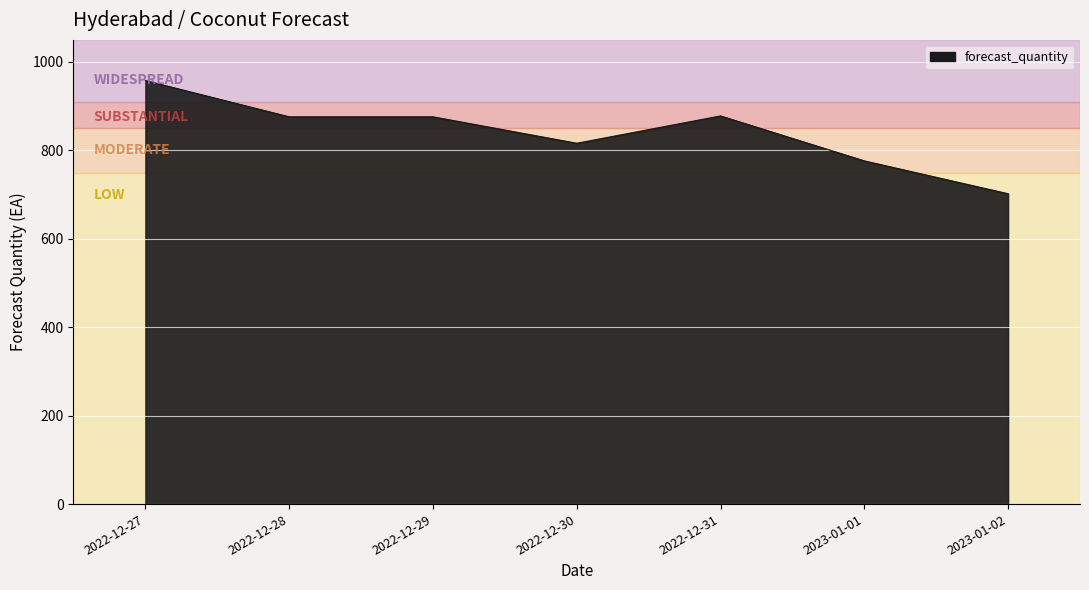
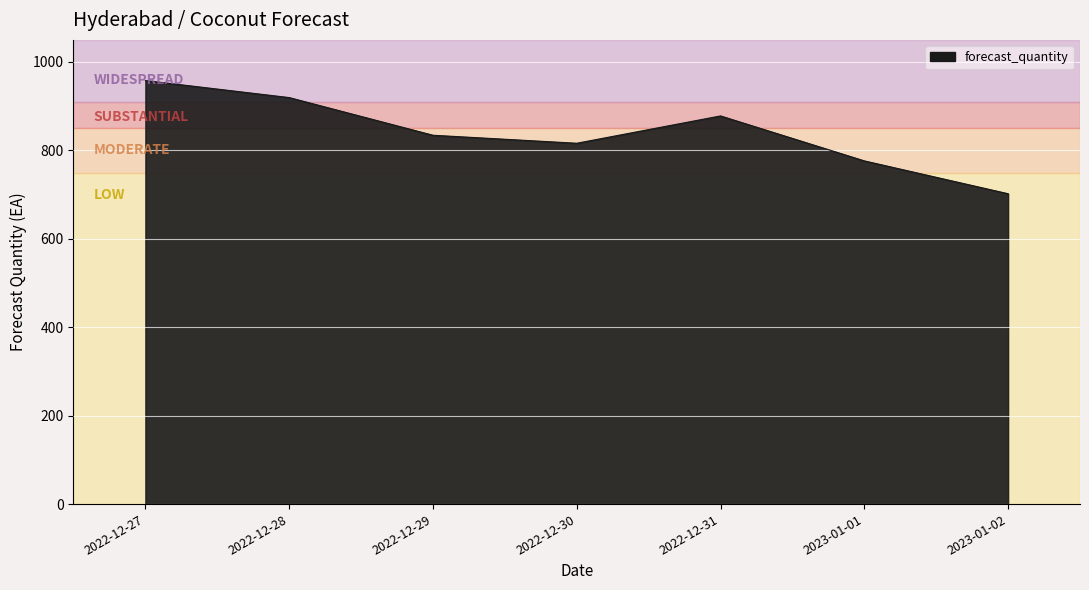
2022-12-28: 880 -> 920
2022-12-29: 880 -> 830
